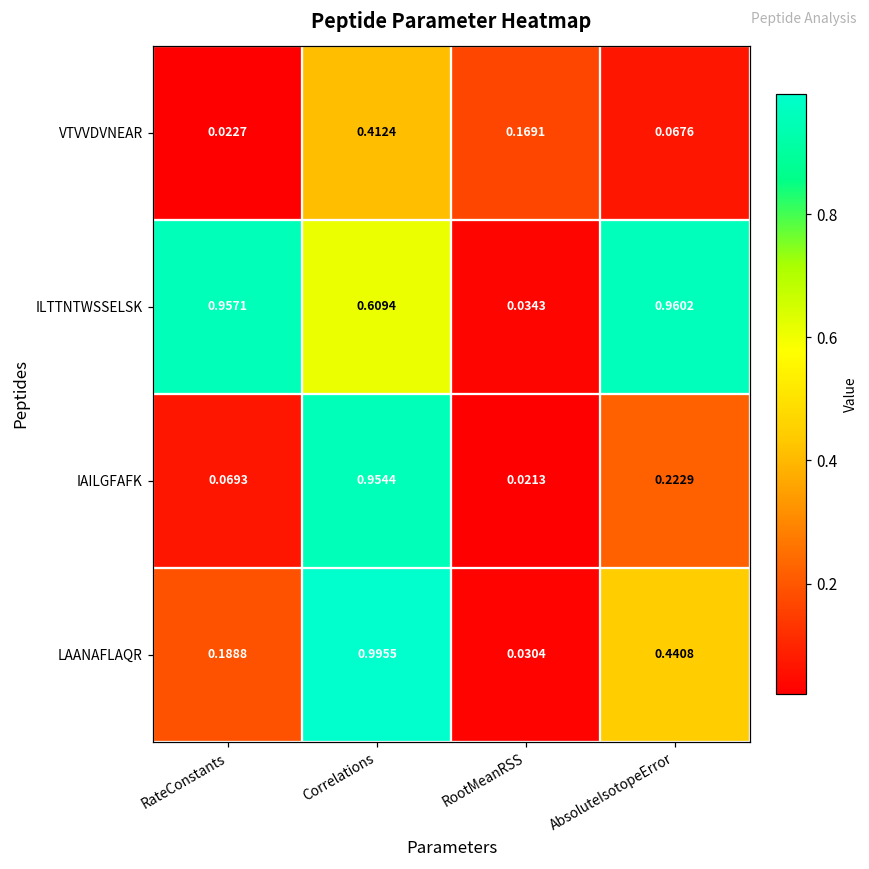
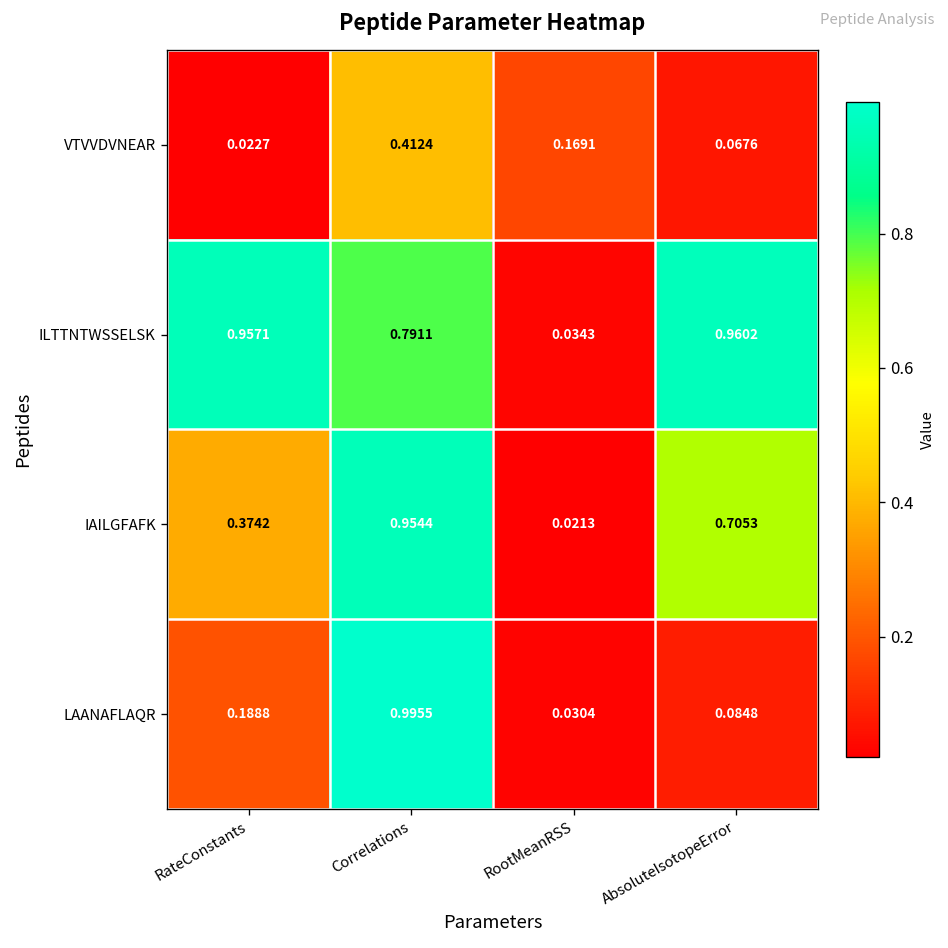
ILTTNTWSSELSK, Correlations: 0.6094 -> 0.7911
IAILGFAFK, RateConstants: 0.0693 -> 0.3742
IAILGFAFK, AbsoluteIsotopeError: 0.2229 -> 0.7053
LAANAFLAQR, AbsoluteIsotopeError: 0.4408 -> 0.0848
